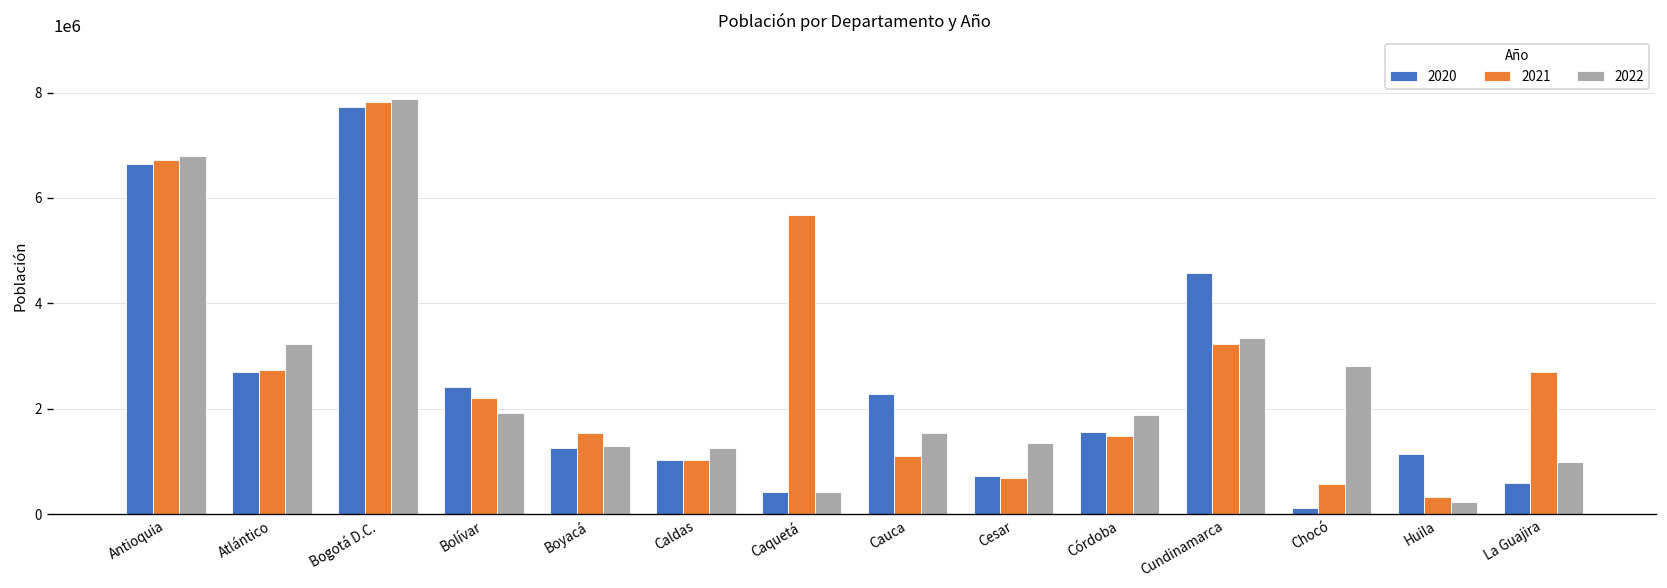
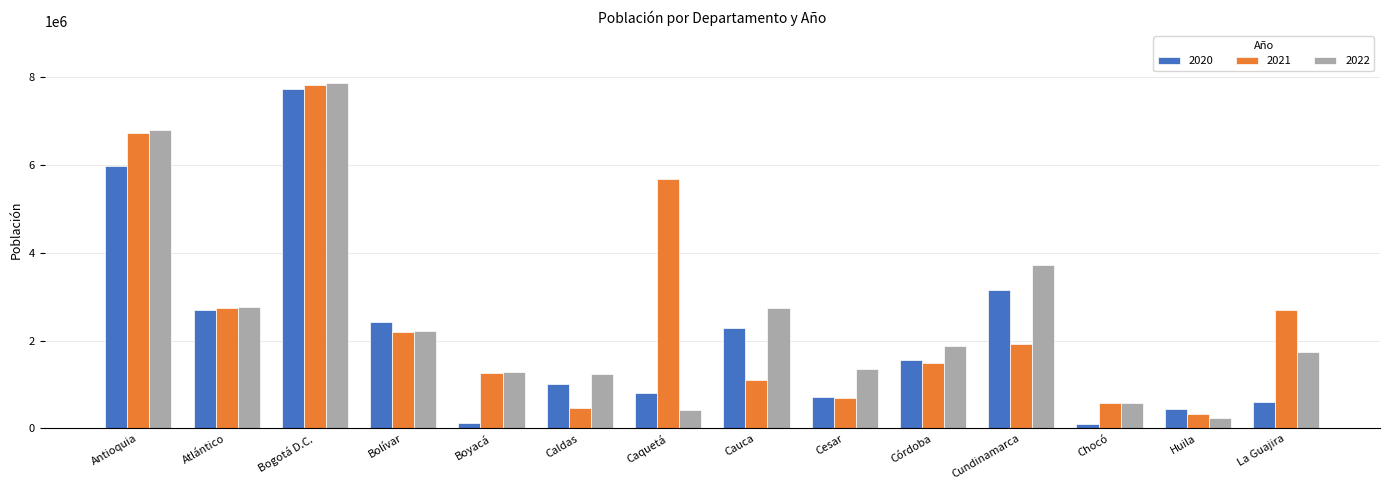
2020, Antioquia: 6600000 -> 6000000
2022, Atlántico: 3200000 -> 2800000
2022, Bolívar: 1900000 -> 2200000
2020, Boyacá: 1300000 -> 100000
2021, Boyacá: 1500000 -> 1300000
2021, Caldas: 1000000 -> 500000
2020, Caquetá: 400000 -> 800000
2022, Cauca: 1500000 -> 2700000
2020, Cundinamarca: 4600000 -> 3100000
2021, Cundinamarca: 3200000 -> 1900000
2022, Cundinamarca: 3300000 -> 3700000
2022, Chocó: 2800000 -> 600000
2020, Huila: 1100000 -> 400000
2022, La Guajira: 1000000 -> 1700000
